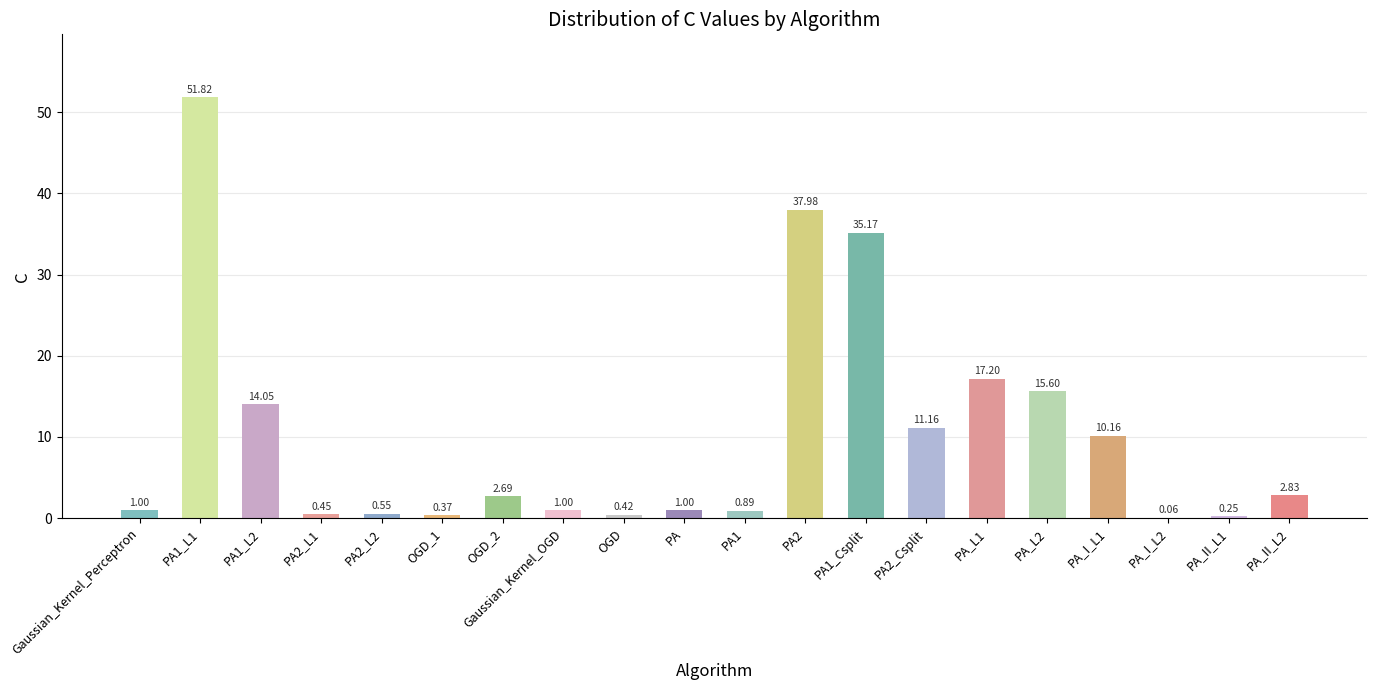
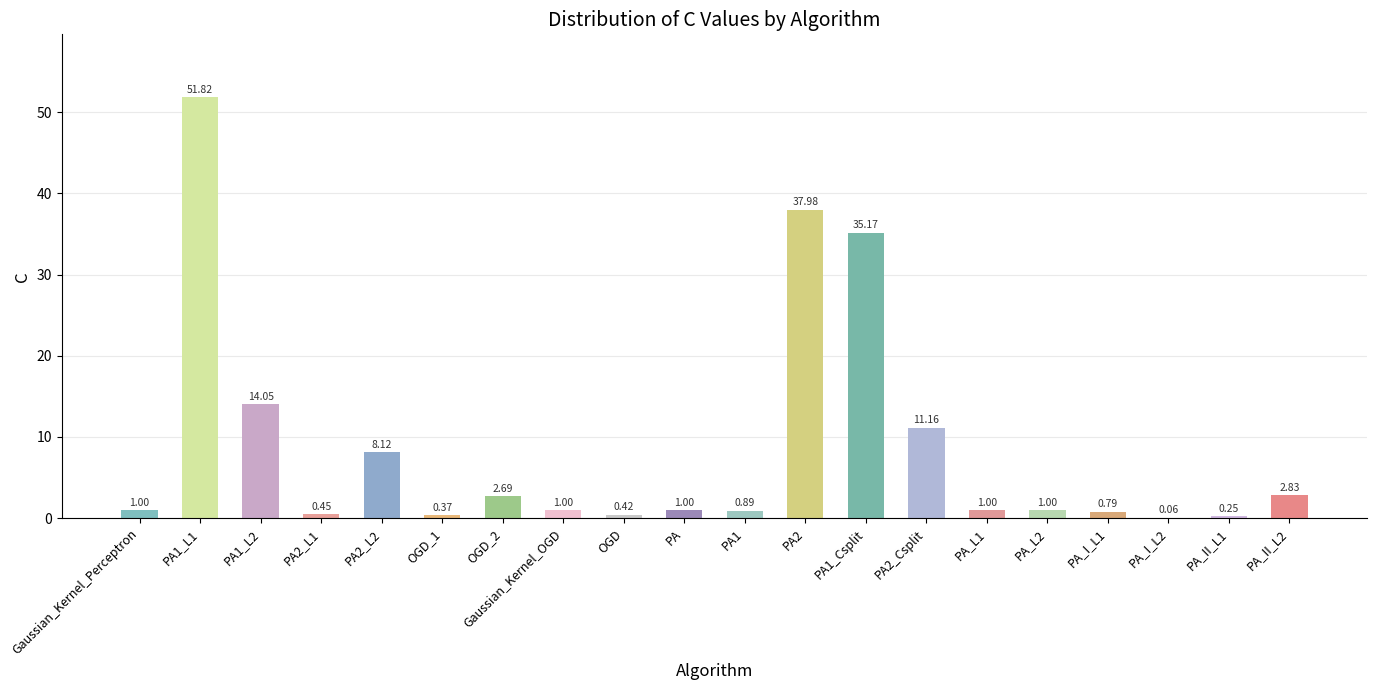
PA2_L2: 0.55 -> 8.12
PA_L1: 17.20 -> 1.00
PA_L2: 15.60 -> 1.00
PA_I_L1: 10.16 -> 0.79
